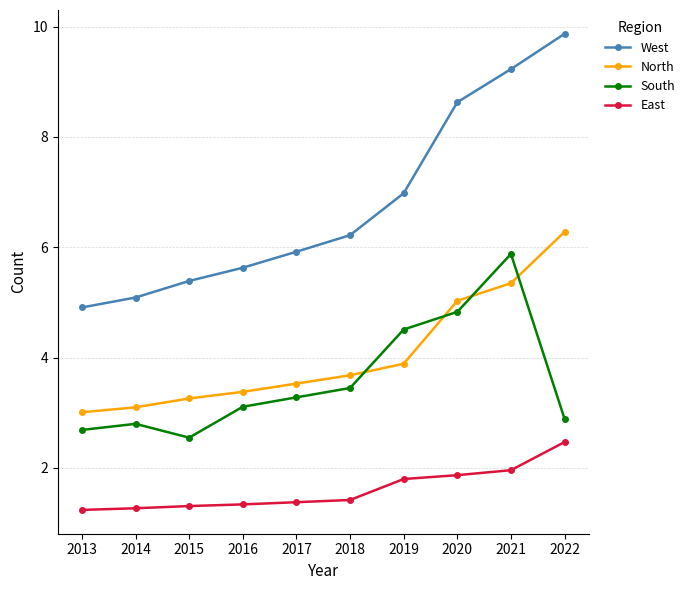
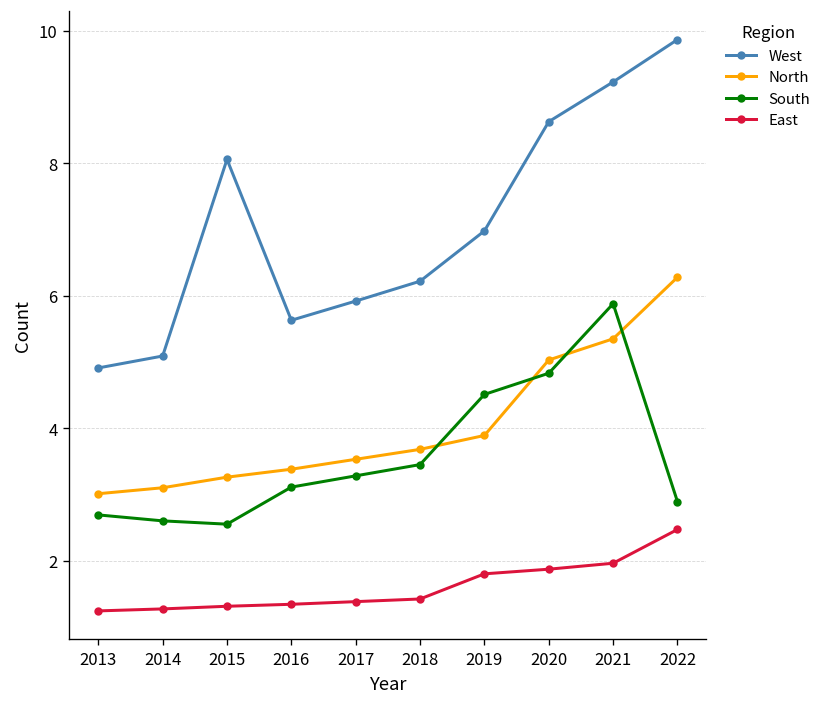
South, 2014: 2.8 -> 2.6
West, 2015: 5.4 -> 8.1
